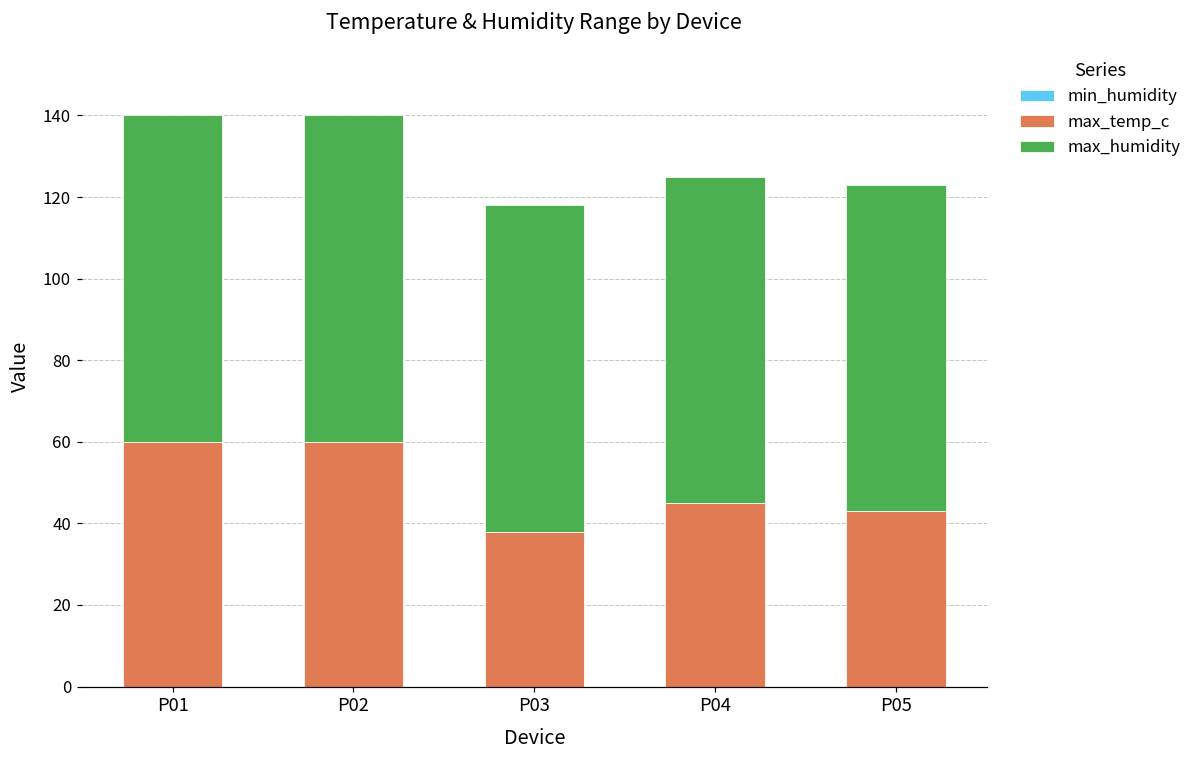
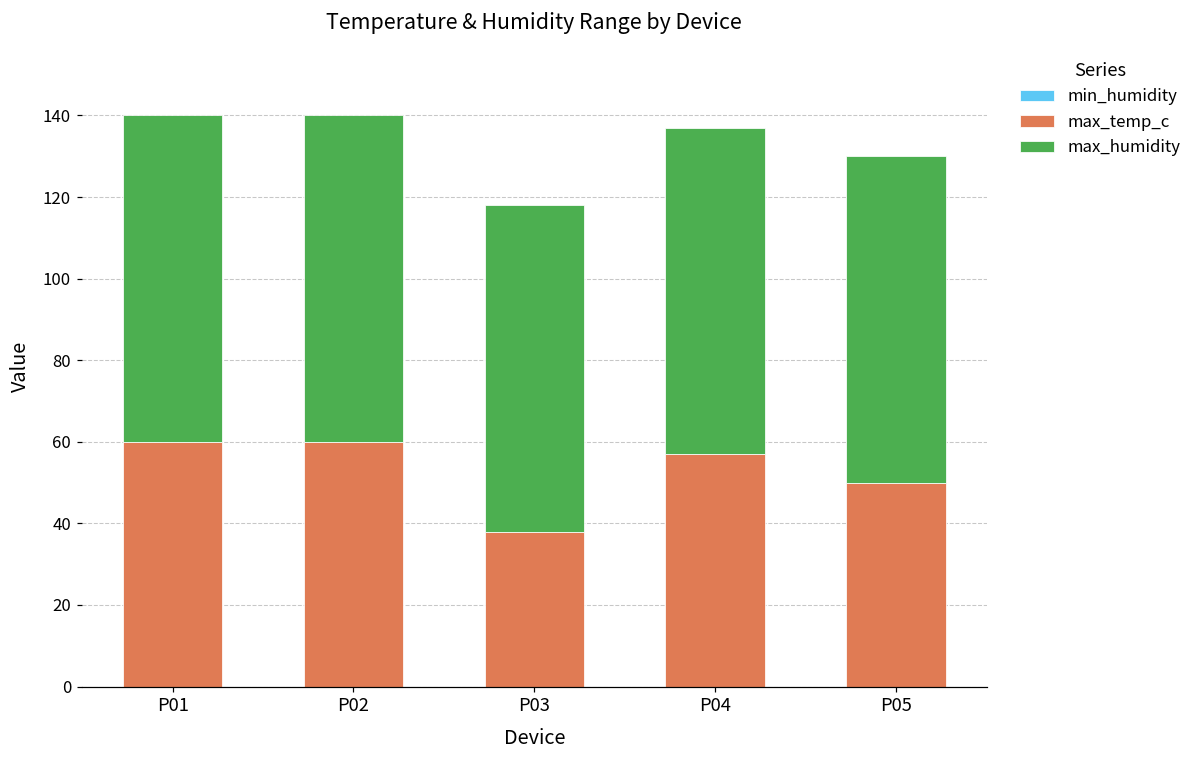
max_temp_c, P04: 45 -> 57
max_temp_c, P05: 43 -> 50
